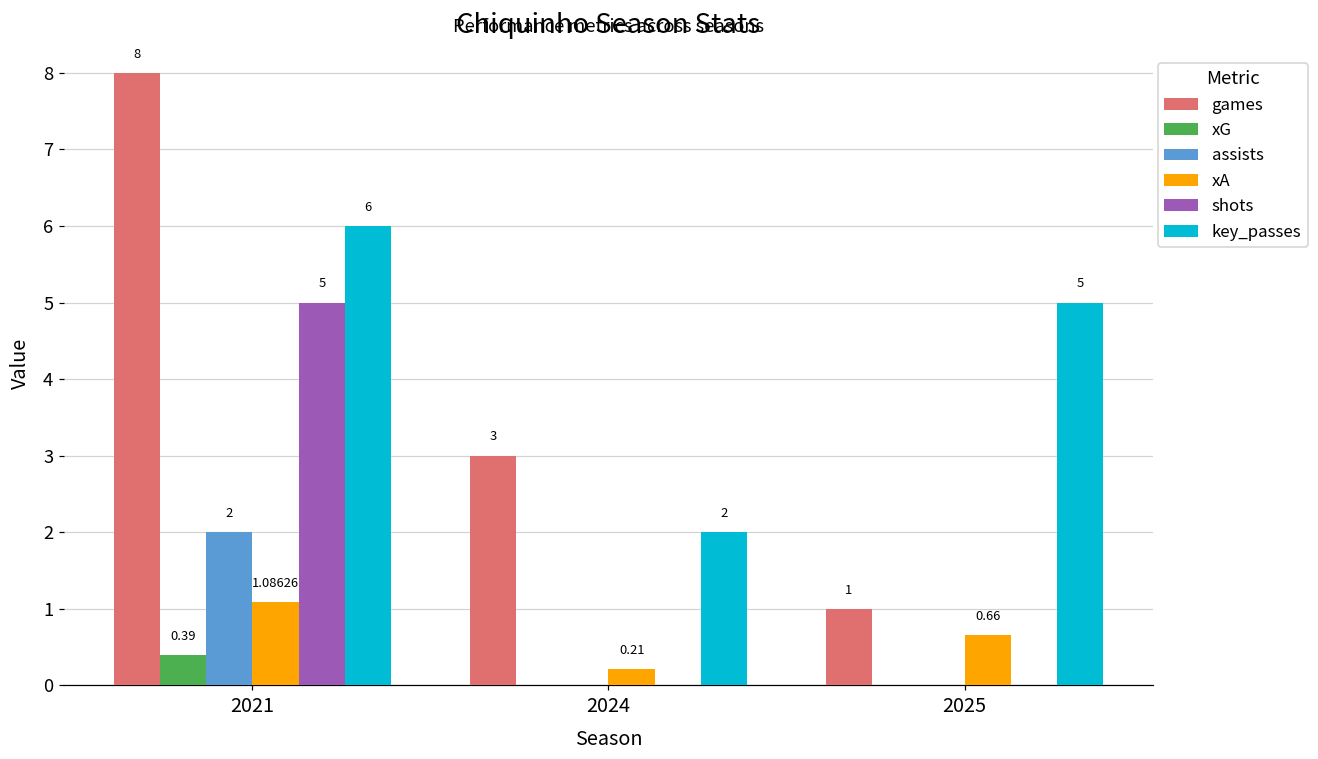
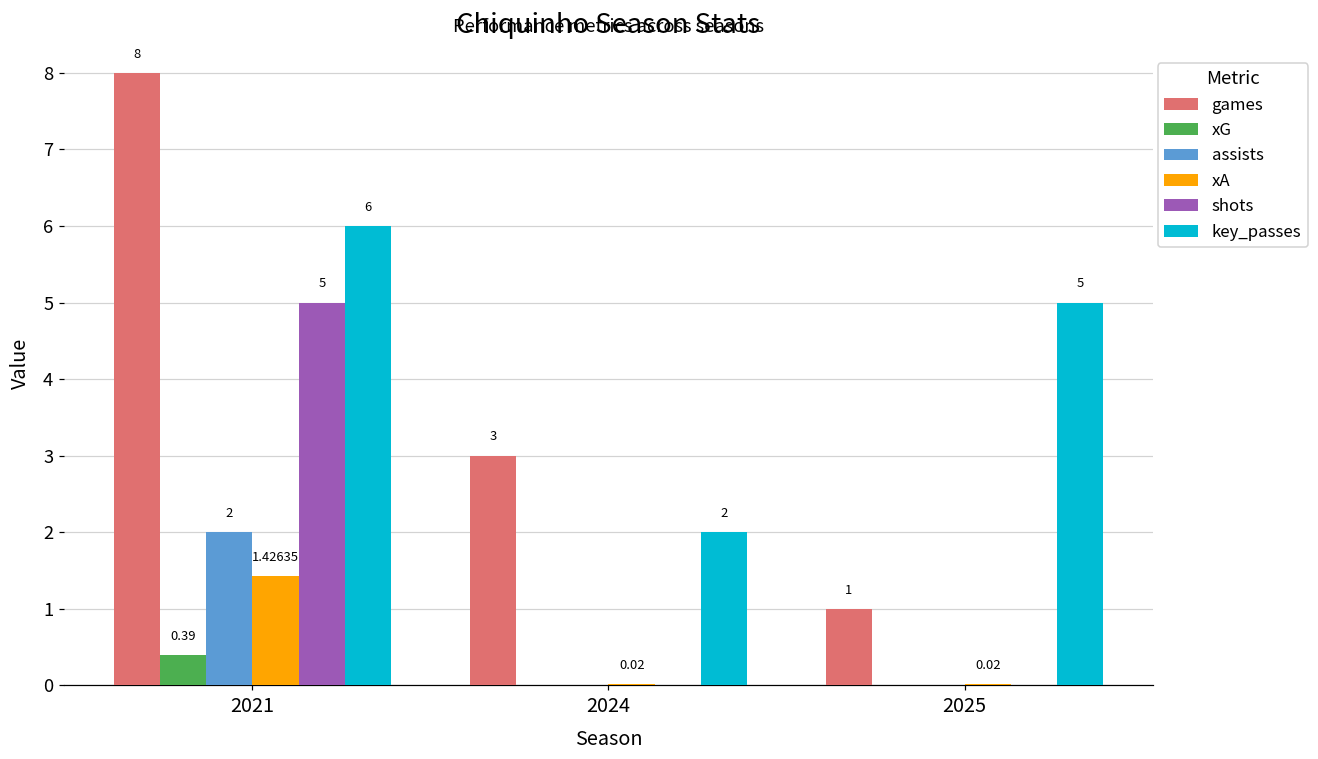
xA, 2021: 1.08626 -> 1.42635
xA, 2024: 0.21 -> 0.02
xA, 2025: 0.66 -> 0.02
